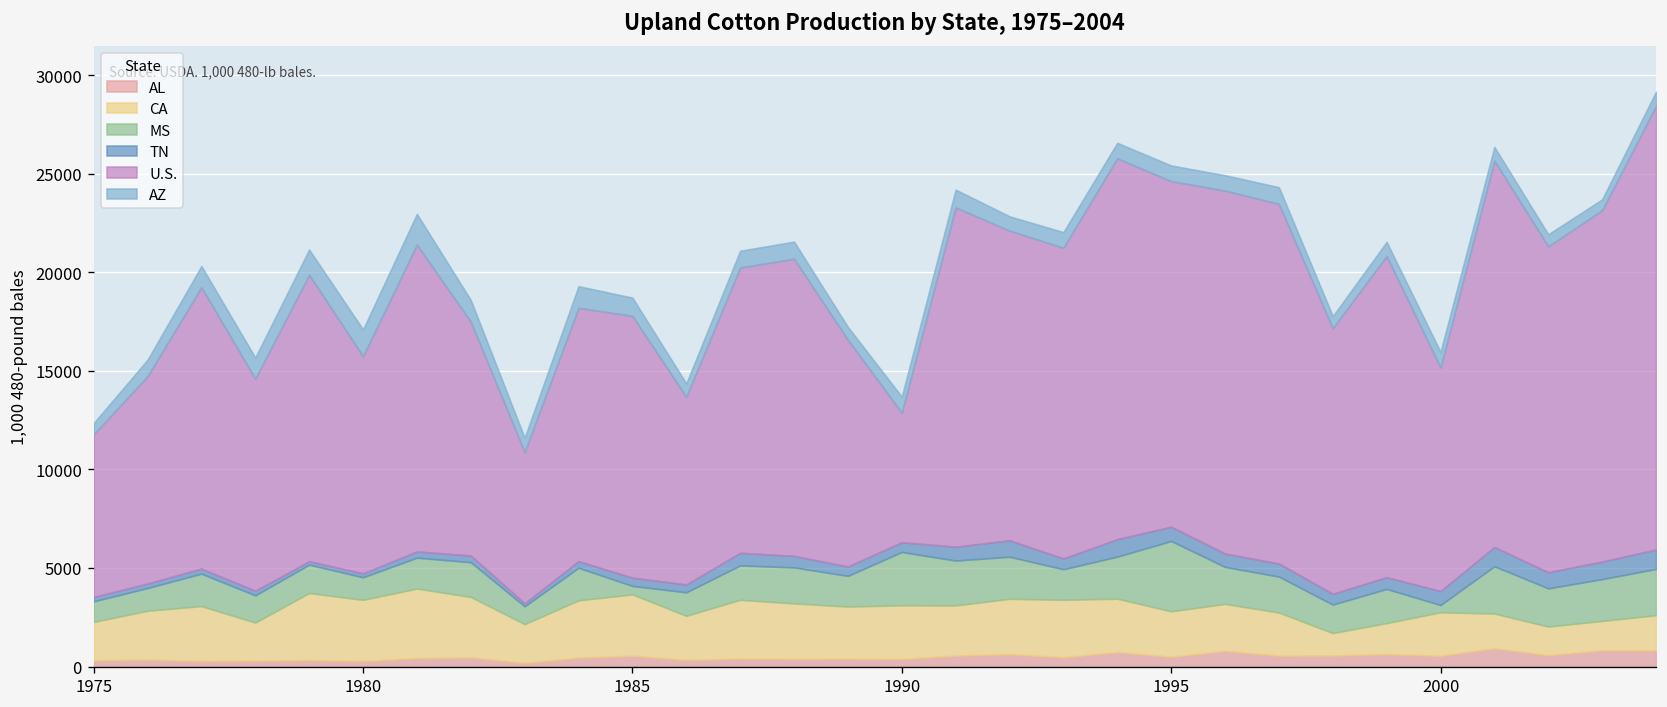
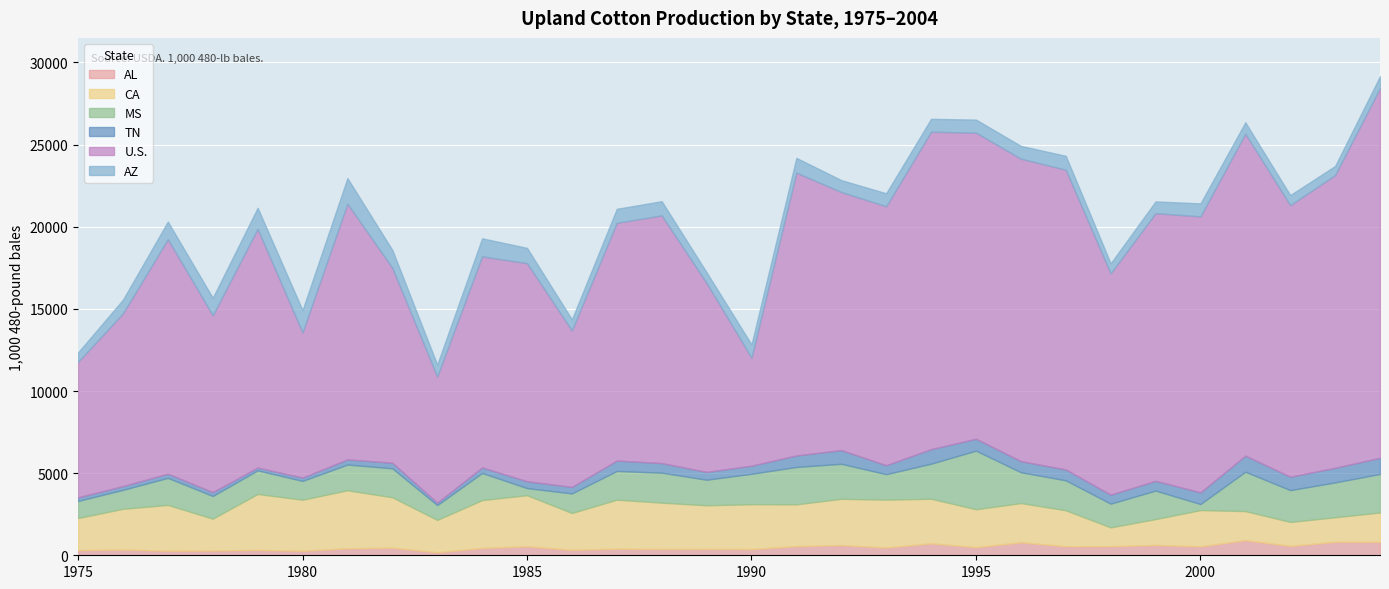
U.S., 1980: 11000 -> 8800
MS, 1990: 2700 -> 1900
U.S., 1995: 17500 -> 18600
U.S., 2000: 11300 -> 16800
